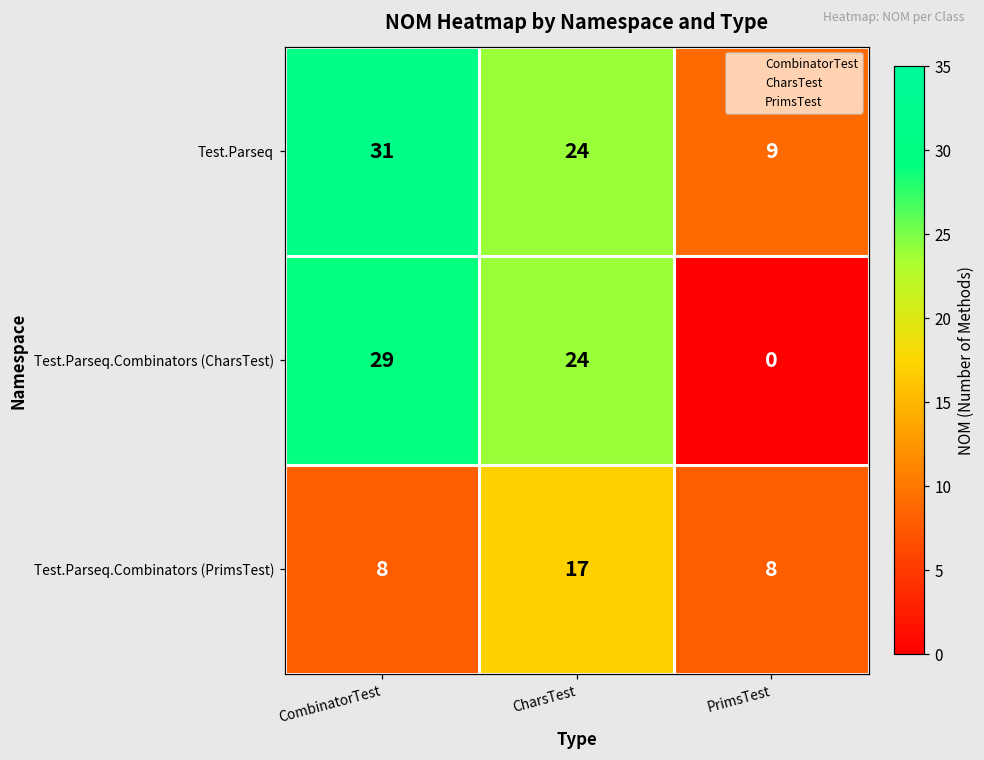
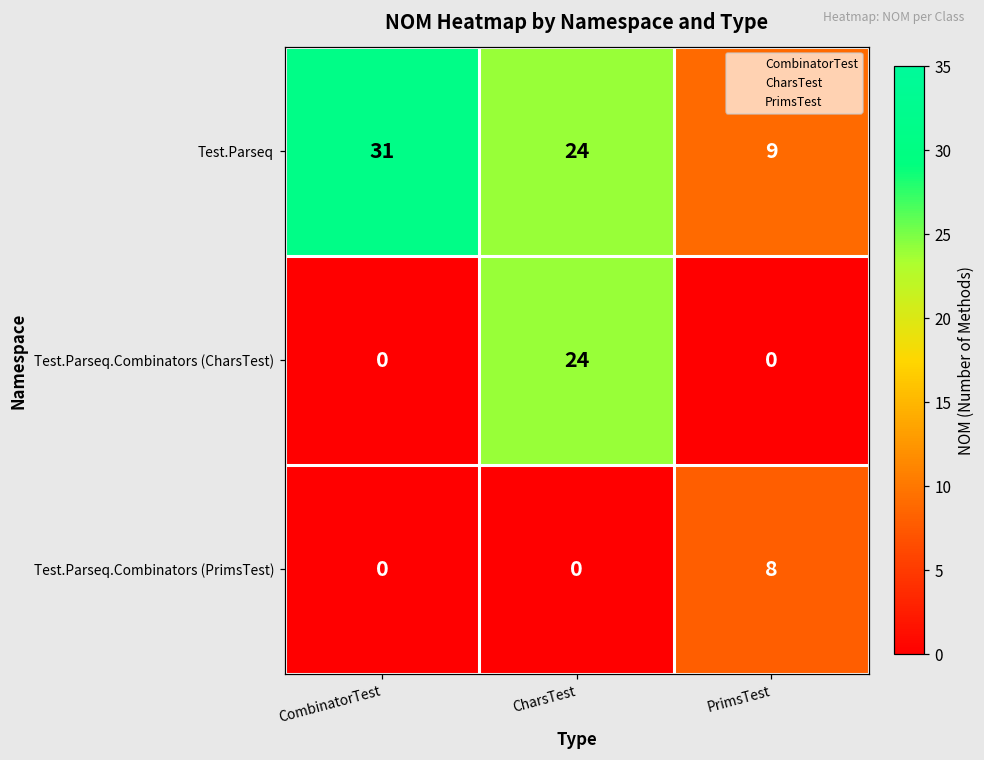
Test.Parseq.Combinators (CharsTest), CombinatorTest: 29 -> 0
Test.Parseq.Combinators (PrimsTest), CombinatorTest: 8 -> 0
Test.Parseq.Combinators (PrimsTest), CharsTest: 17 -> 0
